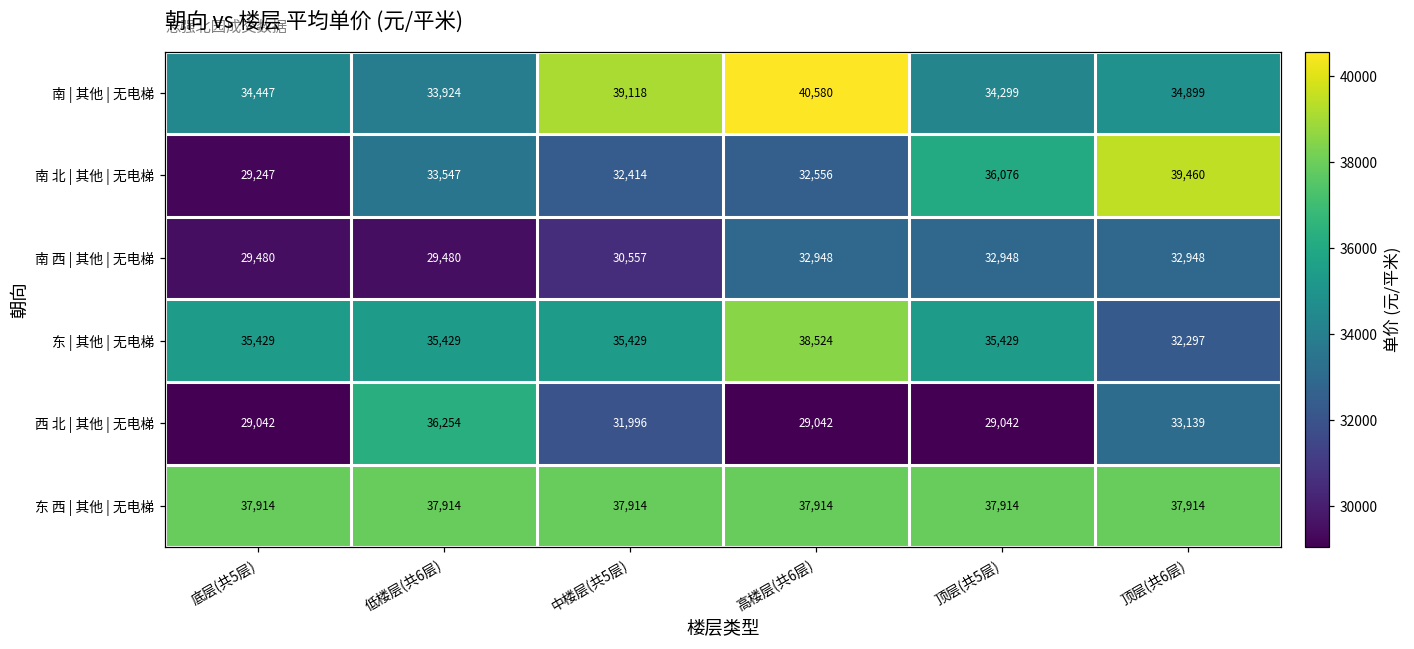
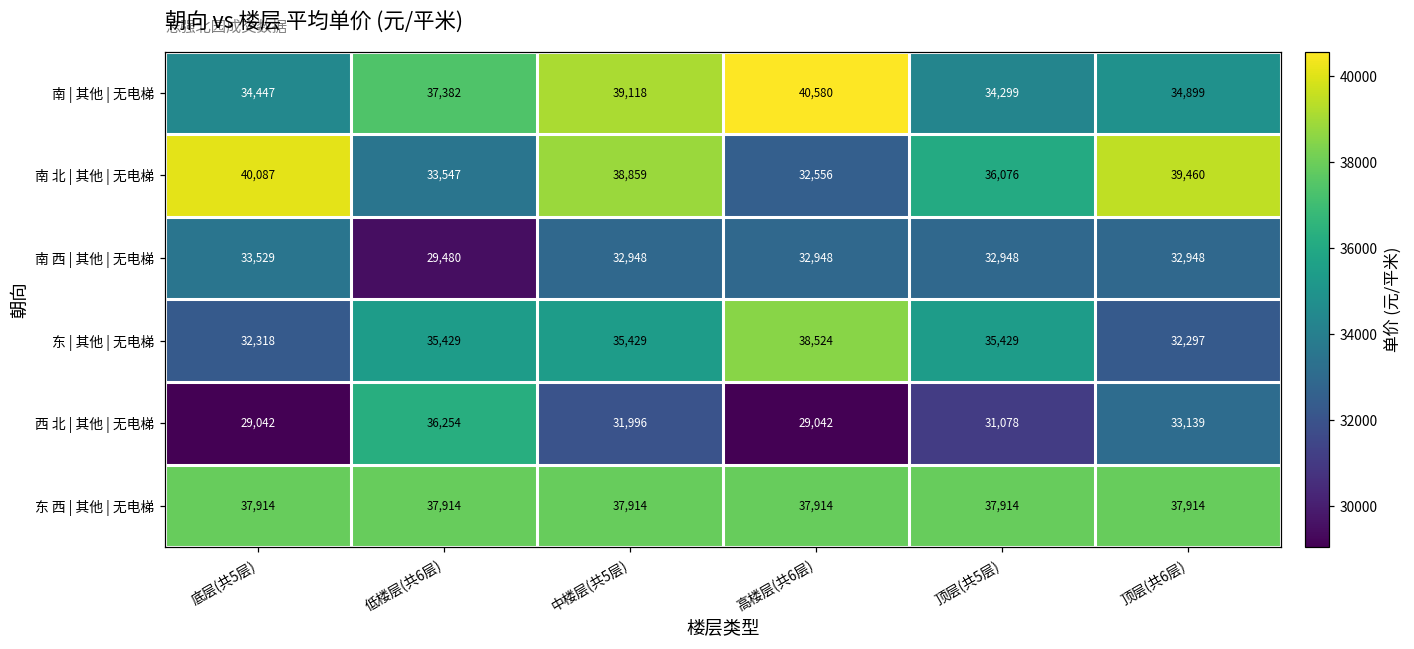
南 | 其他 | 无电梯, 低楼层(共6层): 33,924 -> 37,382
南 北 | 其他 | 无电梯, 底层(共5层): 29,247 -> 40,087
南 北 | 其他 | 无电梯, 中楼层(共5层): 32,414 -> 38,859
南 西 | 其他 | 无电梯, 底层(共5层): 29,480 -> 33,529
南 西 | 其他 | 无电梯, 中楼层(共5层): 30,557 -> 32,948
东 | 其他 | 无电梯, 底层(共5层): 35,429 -> 32,318
西 北 | 其他 | 无电梯, 顶层(共5层): 29,042 -> 31,078
